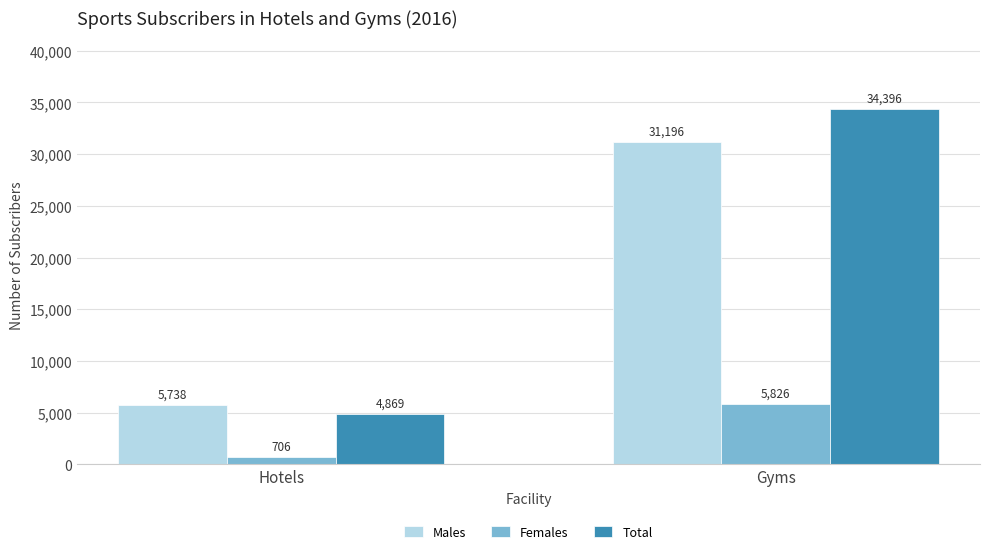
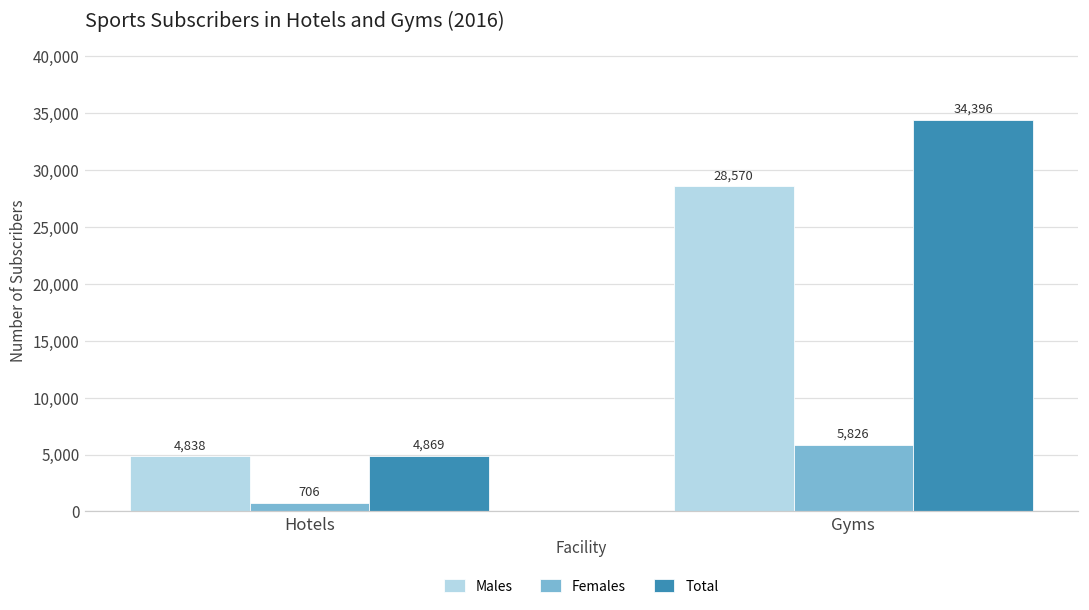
Males, Hotels: 5,738 -> 4,838
Males, Gyms: 31,196 -> 28,570
